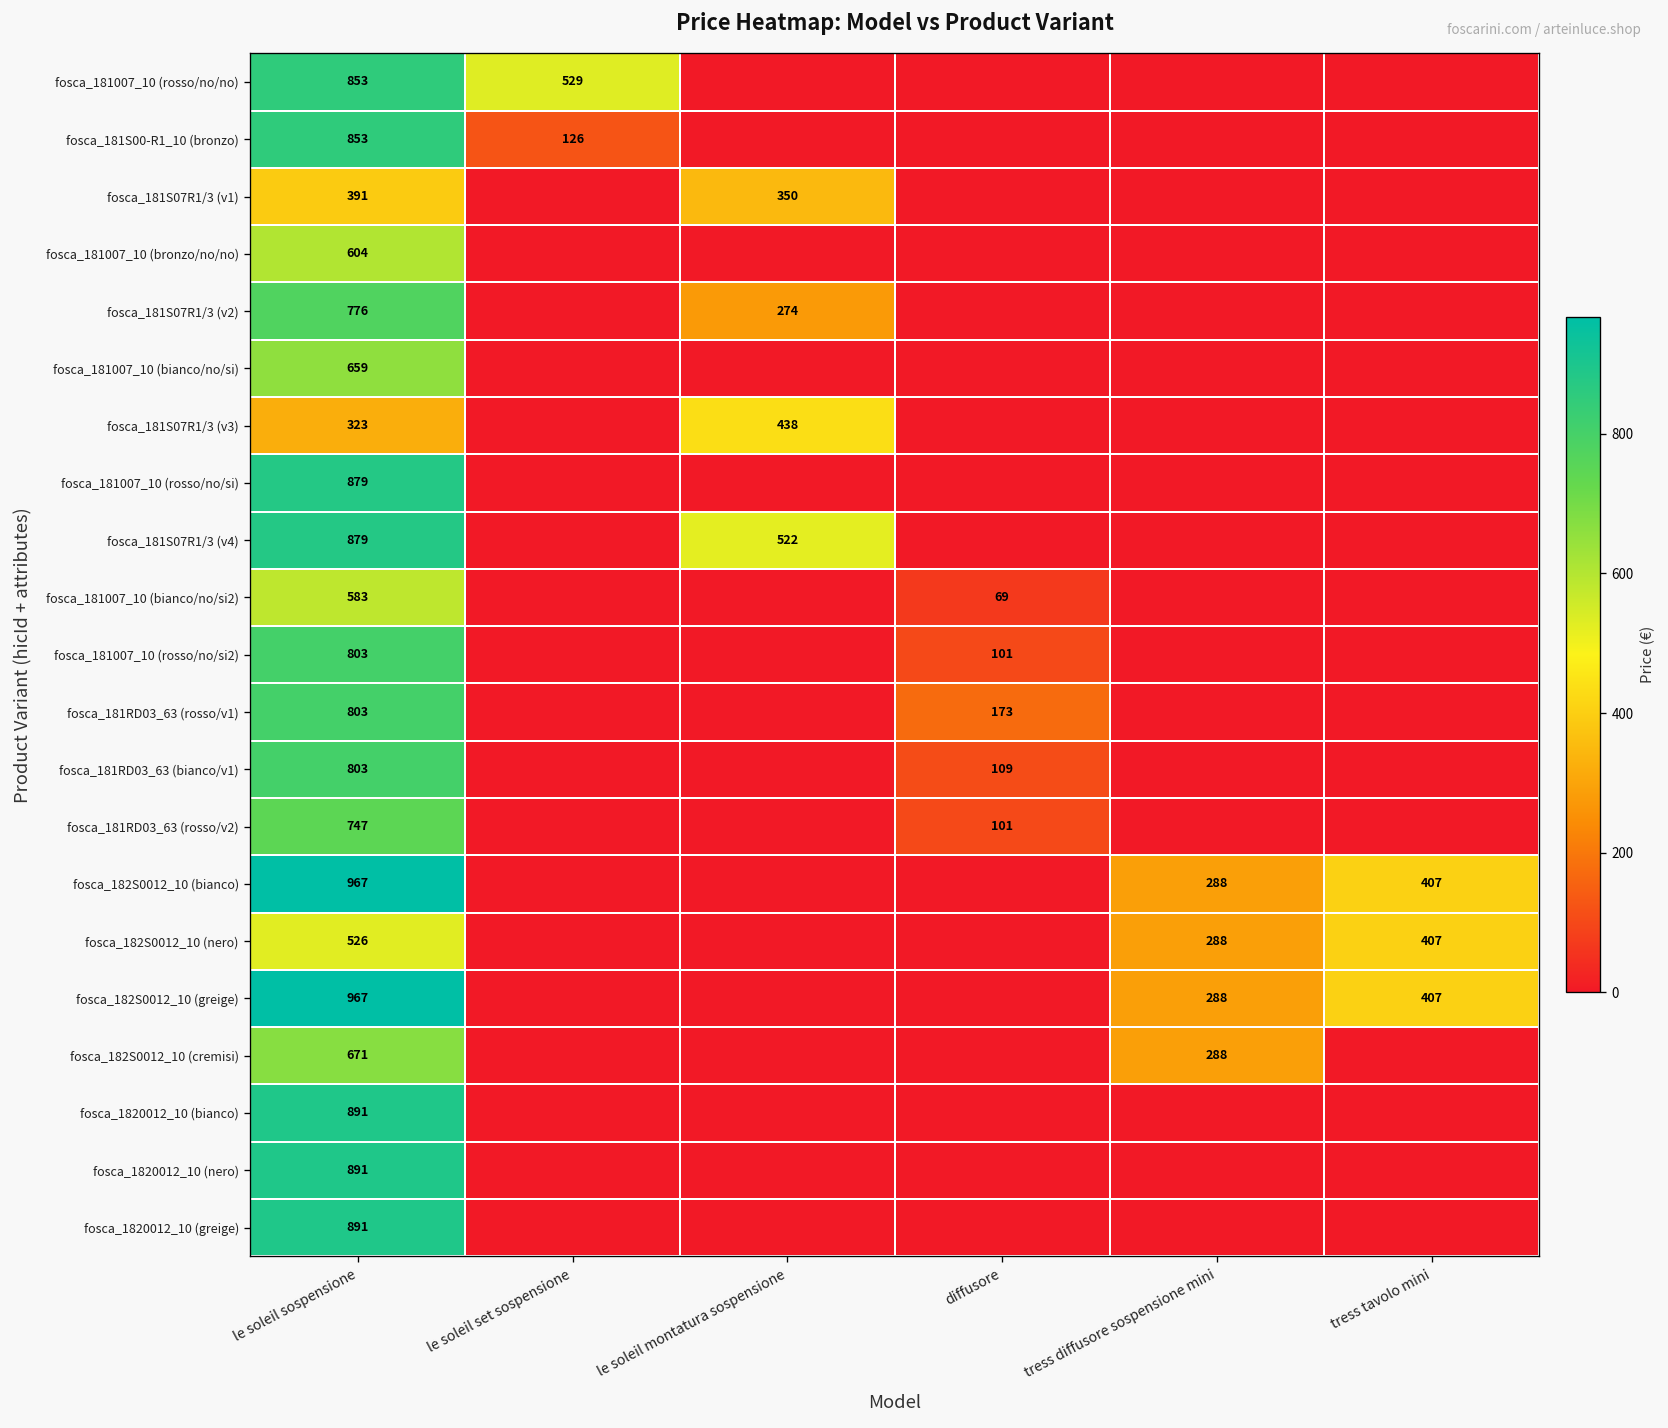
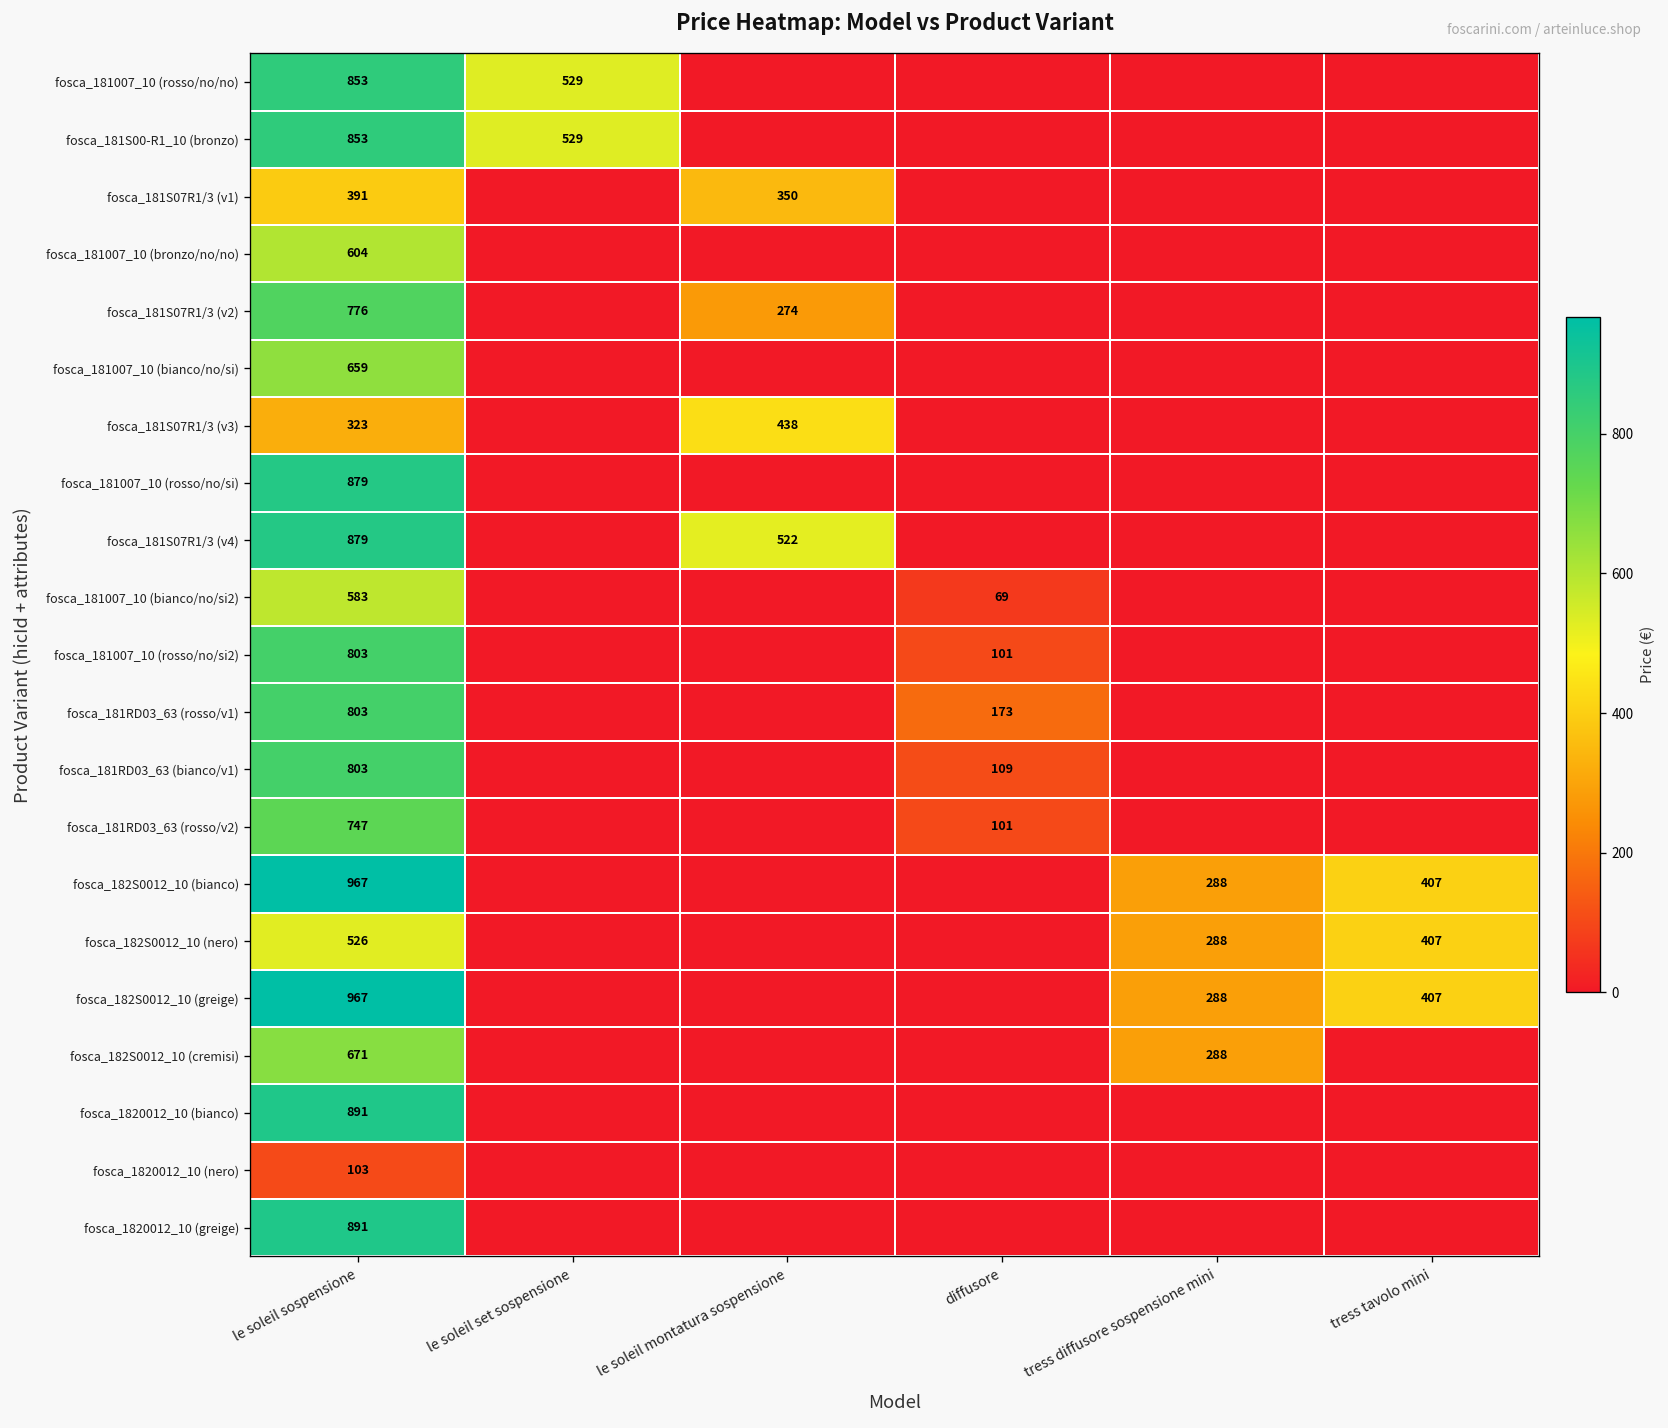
fosca_181S00-R1_10 (bronzo), le soleil set sospensione: 126 -> 529
fosca_1820012_10 (nero), le soleil sospensione: 891 -> 103
